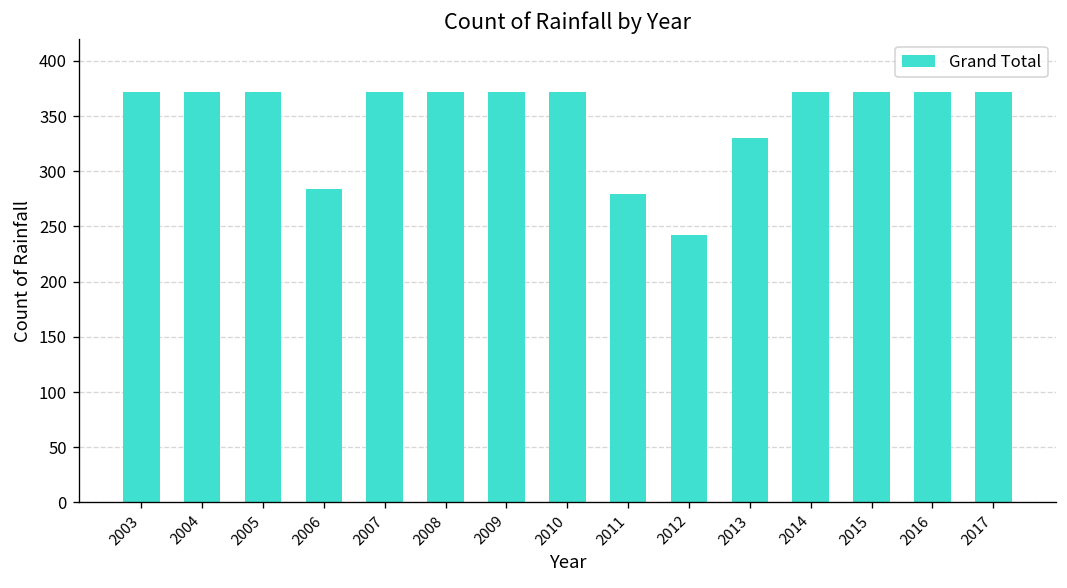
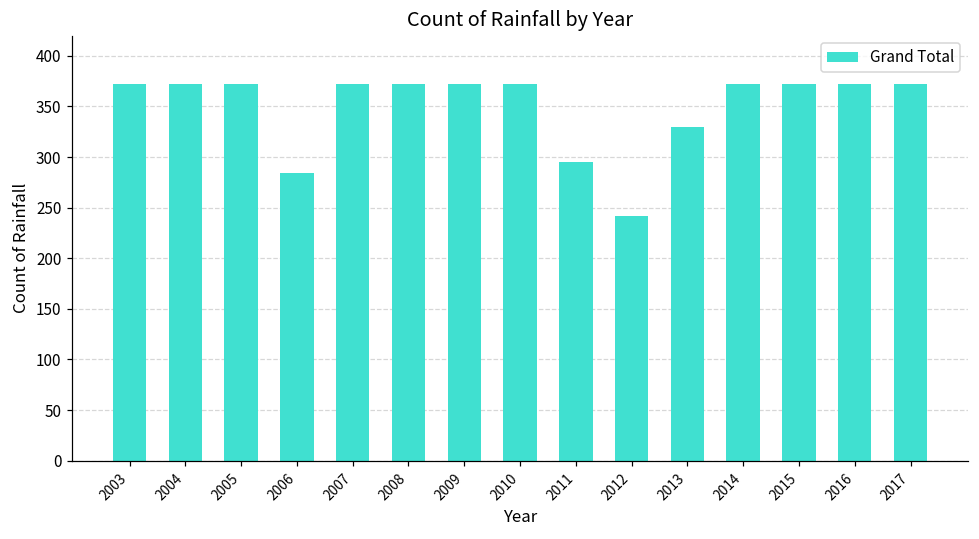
2011: 280 -> 300
